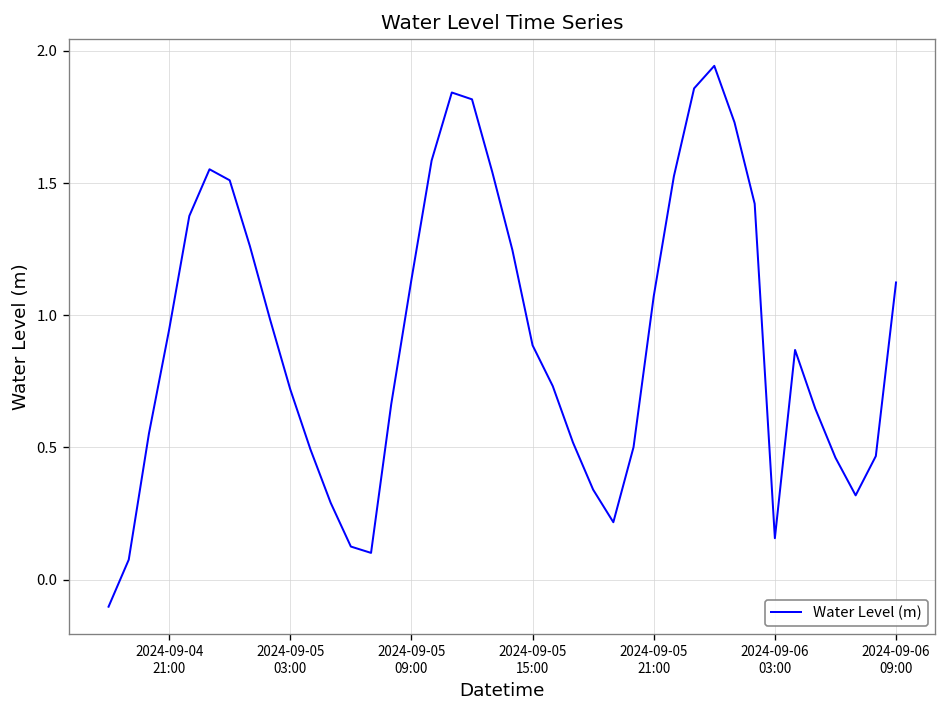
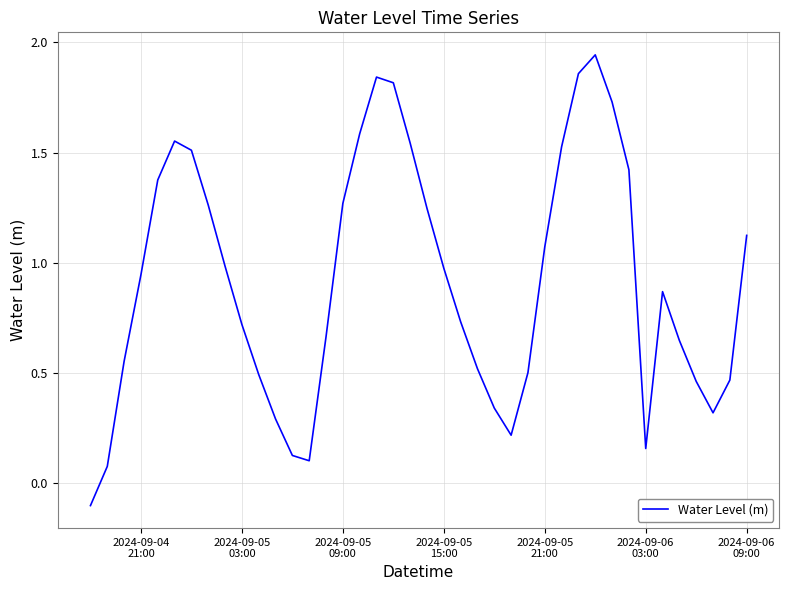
2024-09-05 09:00: 1.13 -> 1.27
2024-09-05 15:00: 0.89 -> 0.97
